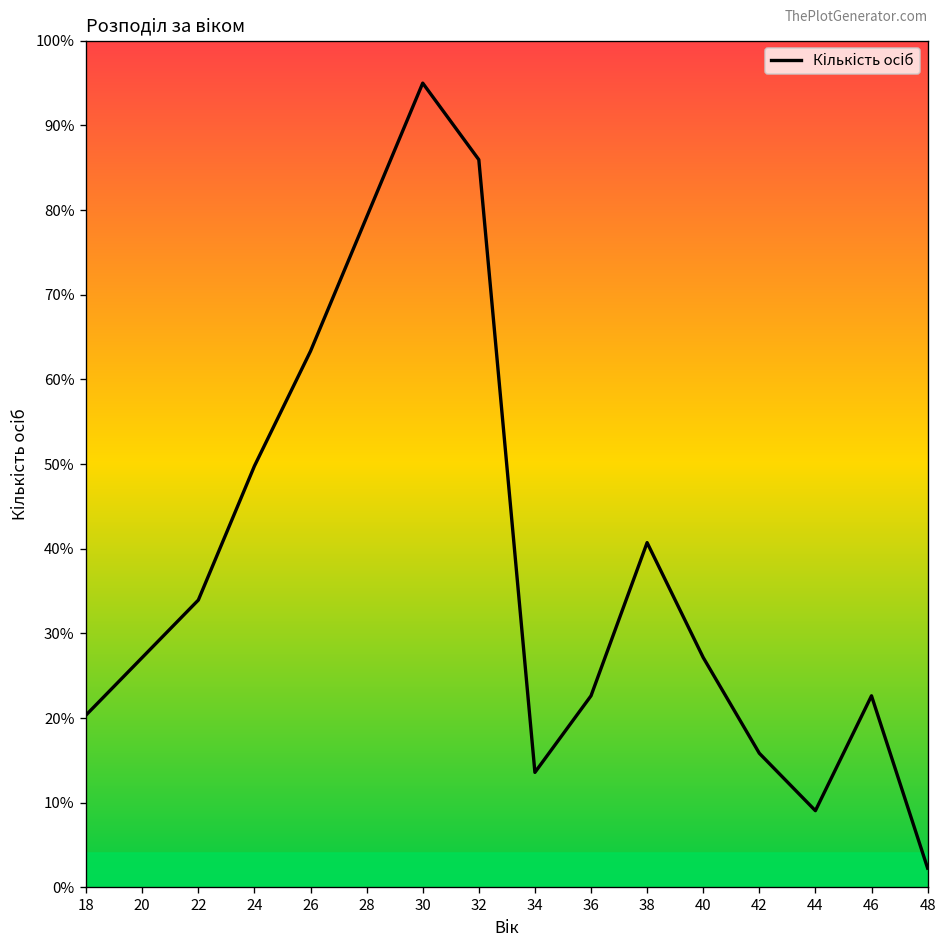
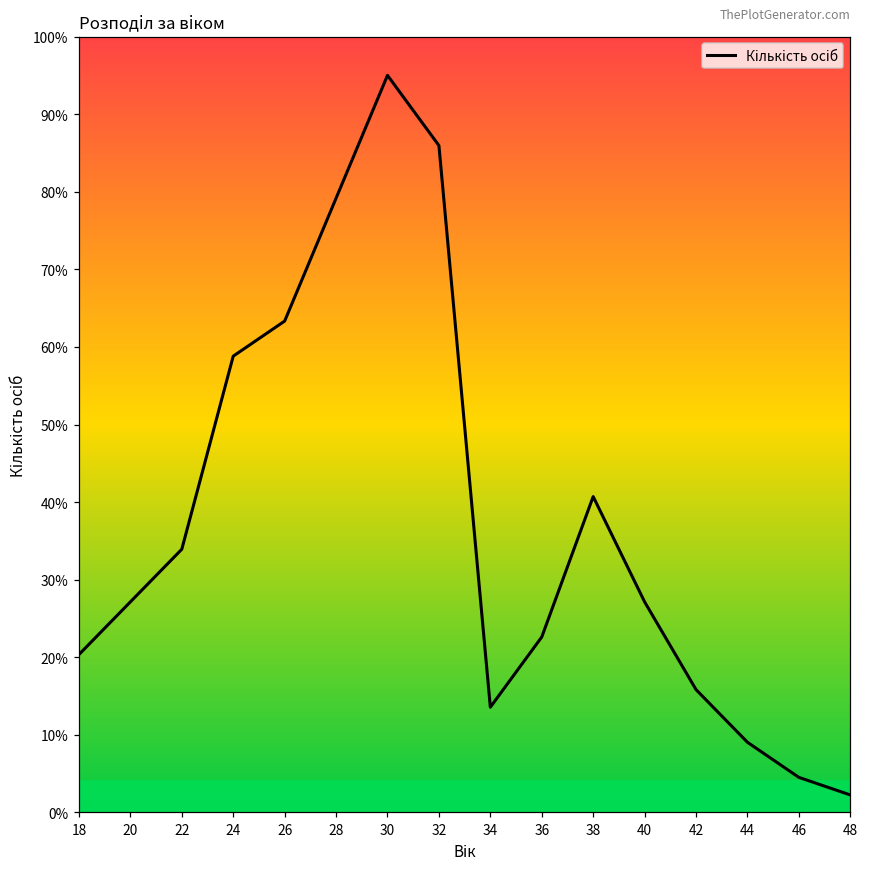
24: 50% -> 59%
46: 23% -> 5%
